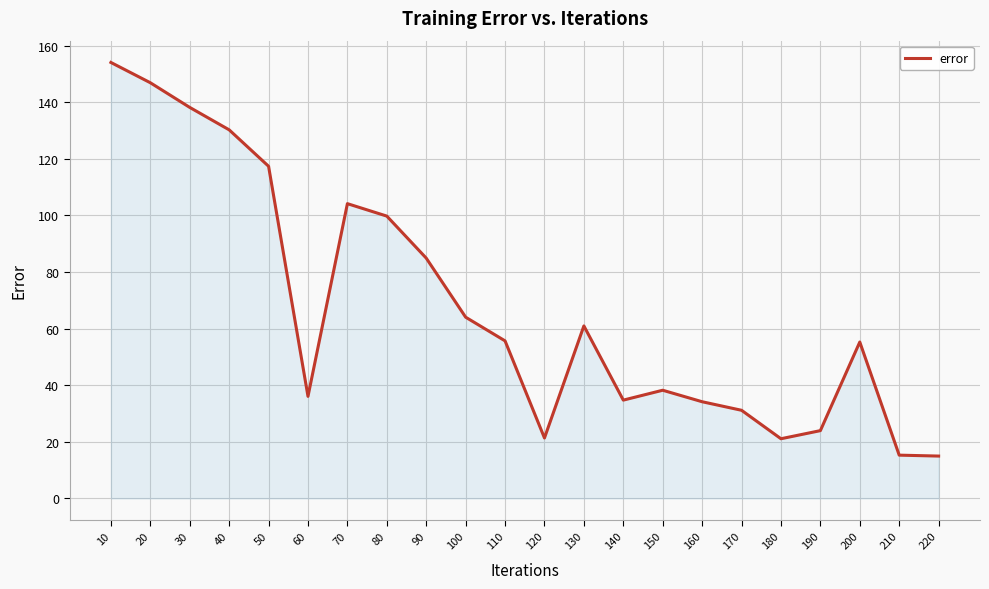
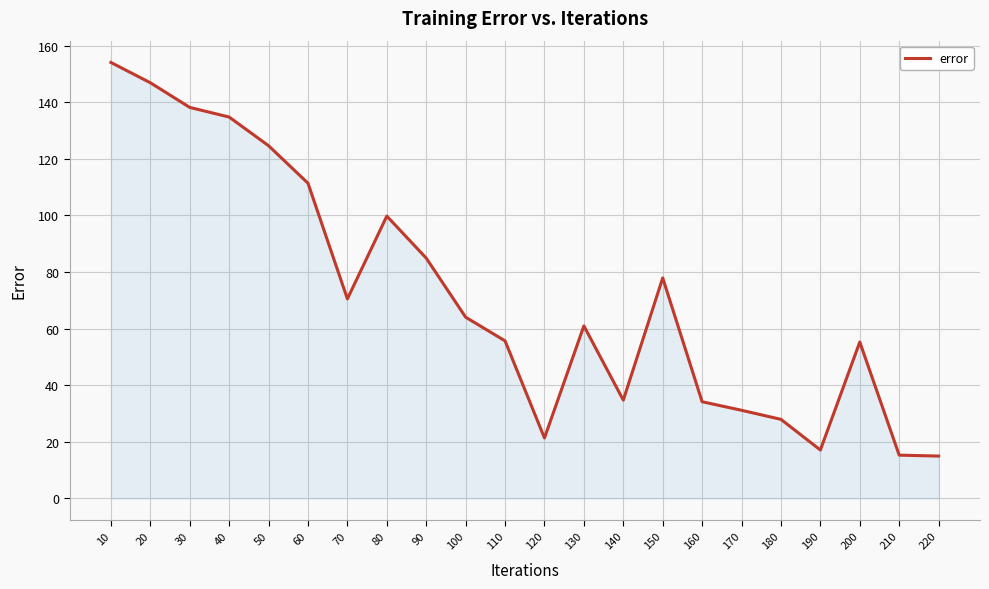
40: 130 -> 135
50: 117 -> 125
60: 36 -> 111
70: 104 -> 71
150: 38 -> 78
180: 21 -> 28
190: 24 -> 17
